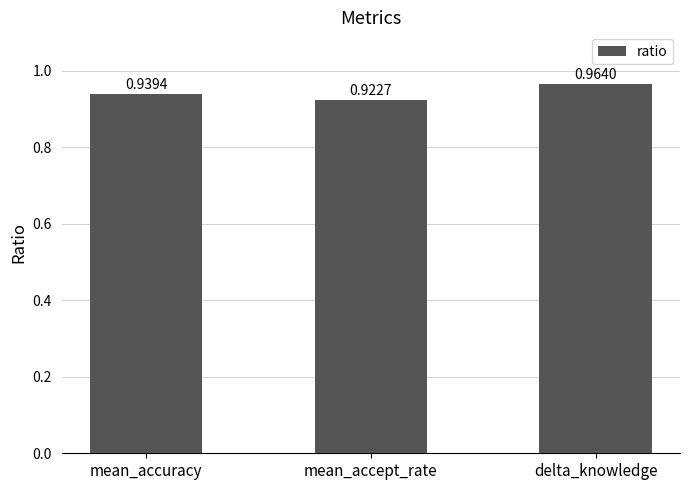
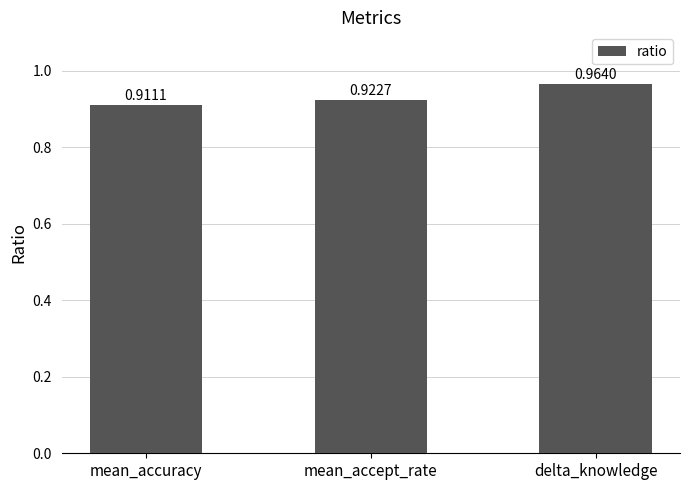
mean_accuracy: 0.9394 -> 0.9111
